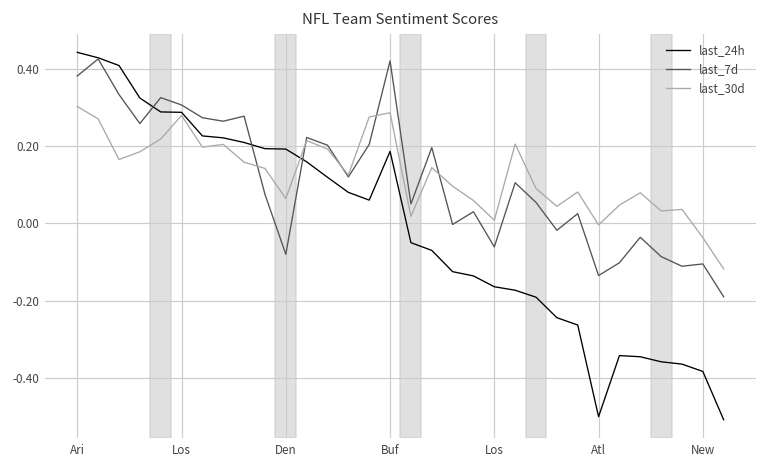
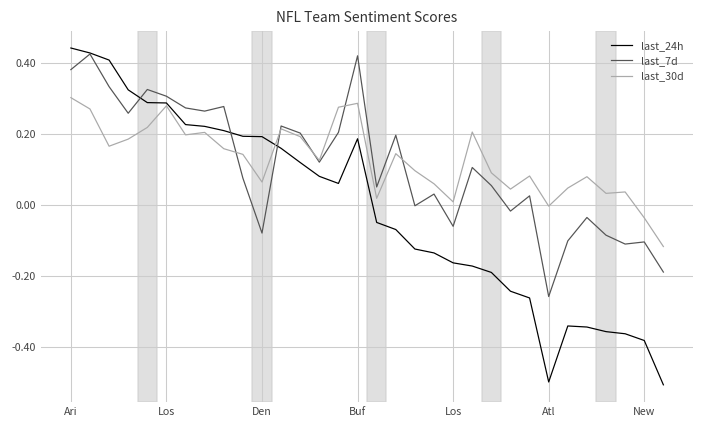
last_7d, Atl: -0.14 -> -0.26
